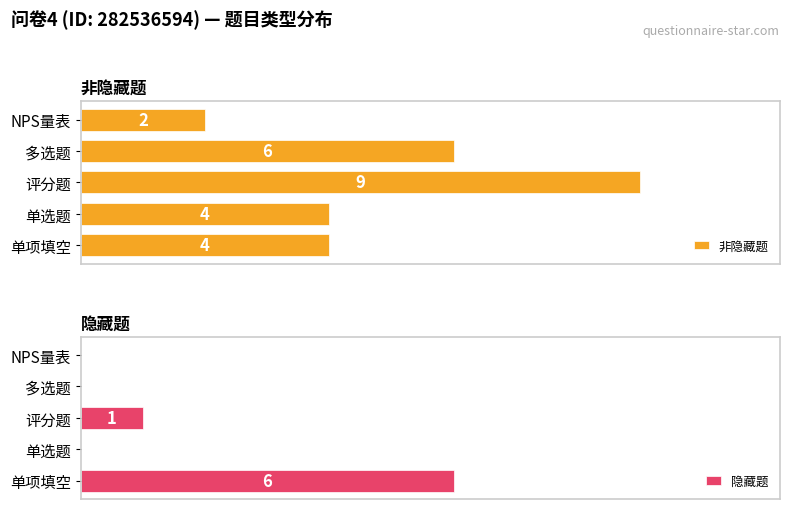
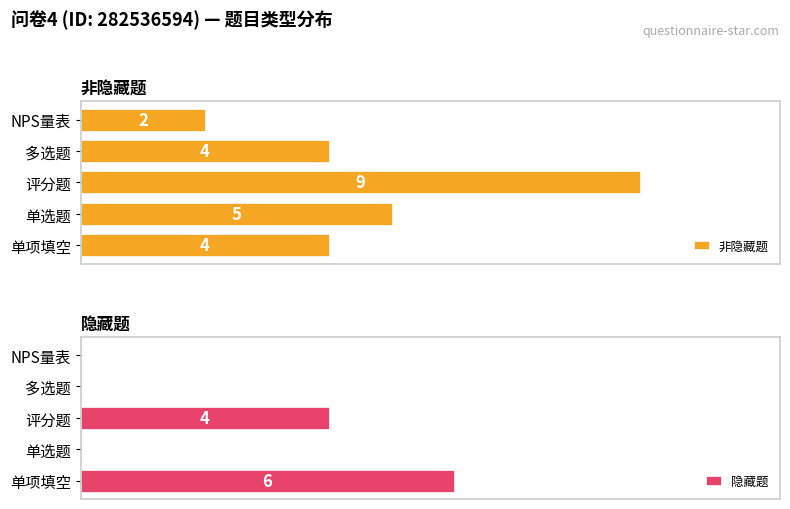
非隐藏题, 多选题: 6 -> 4
非隐藏题, 单选题: 4 -> 5
隐藏题, 评分题: 1 -> 4
